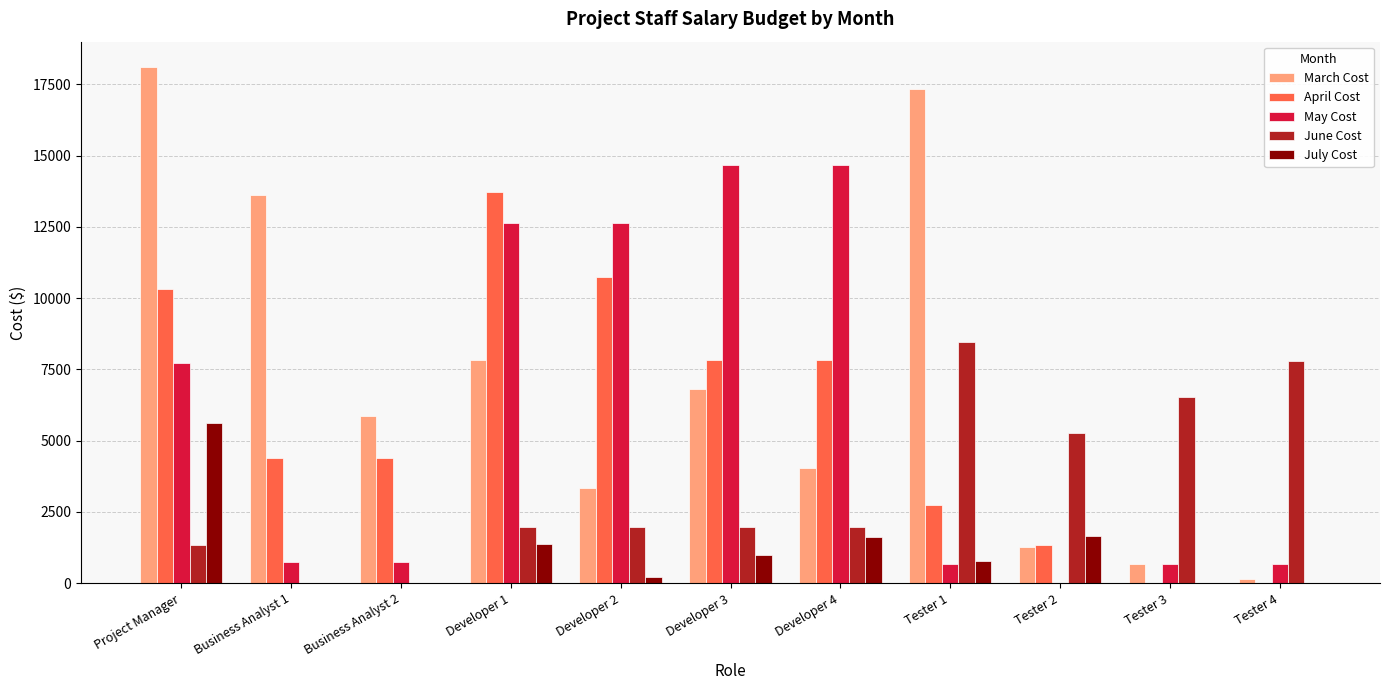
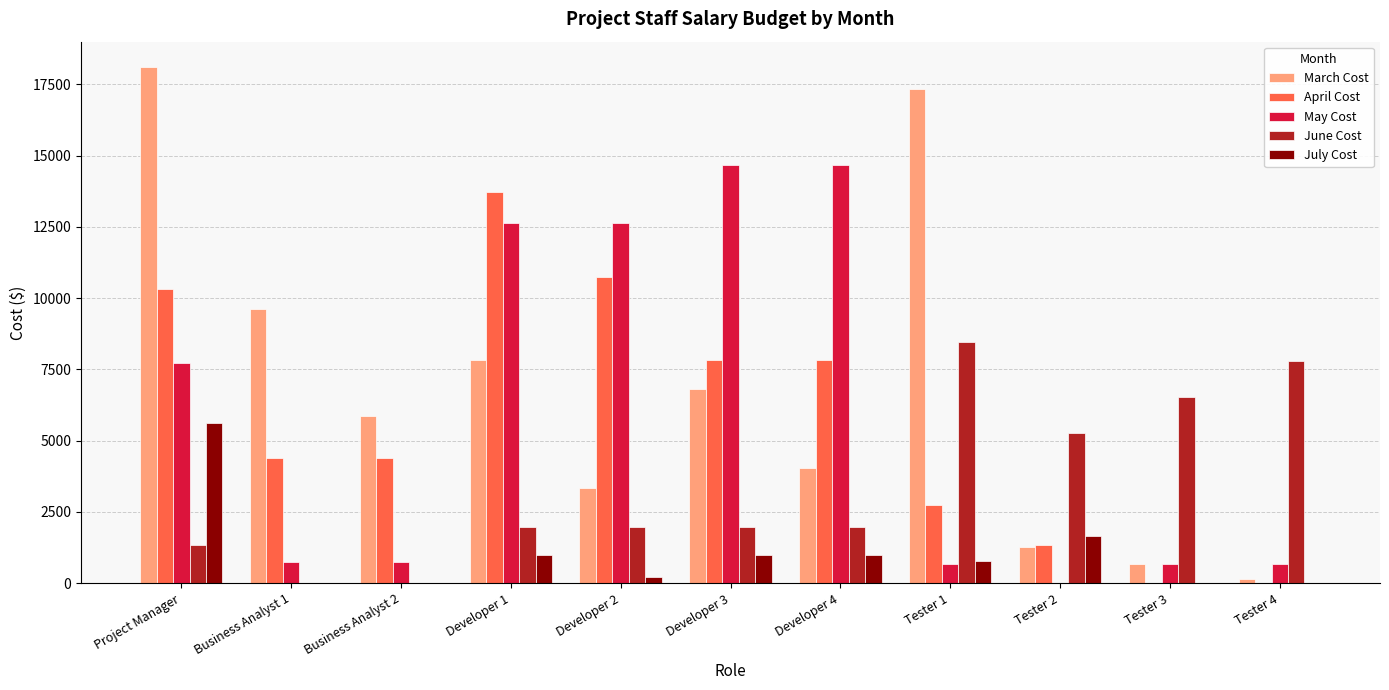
March Cost, Business Analyst 1: 13600 -> 9600
July Cost, Developer 1: 1400 -> 1000
July Cost, Developer 4: 1600 -> 1000
